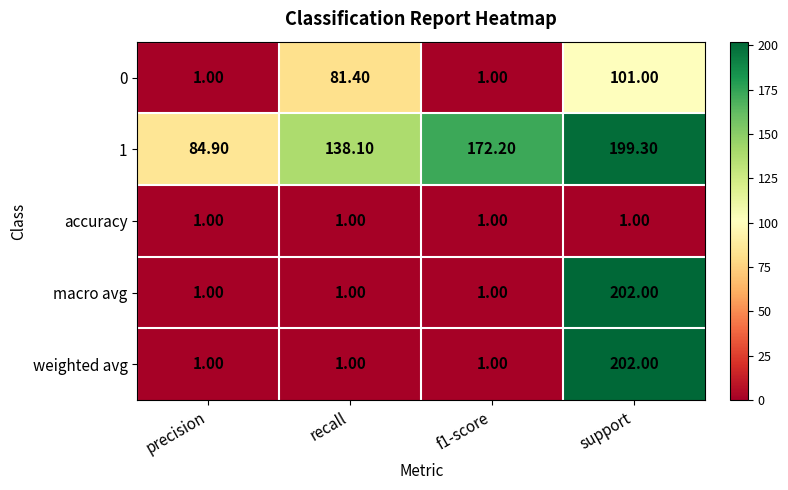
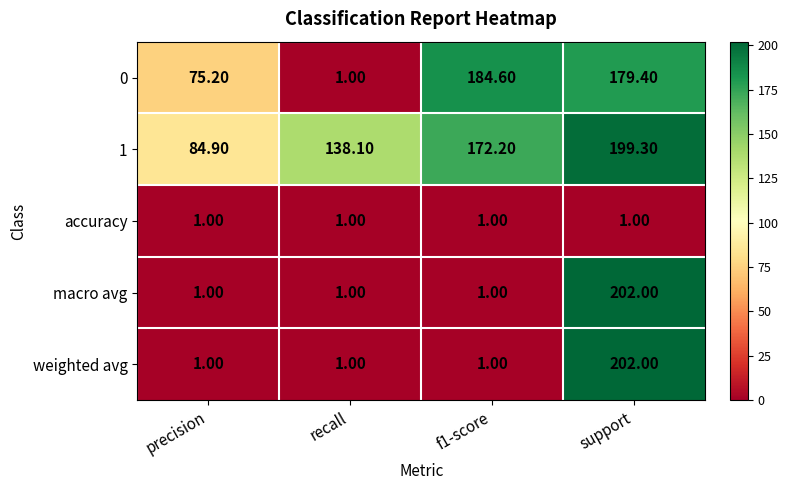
0, precision: 1.00 -> 75.20
0, recall: 81.40 -> 1.00
0, f1-score: 1.00 -> 184.60
0, support: 101.00 -> 179.40
